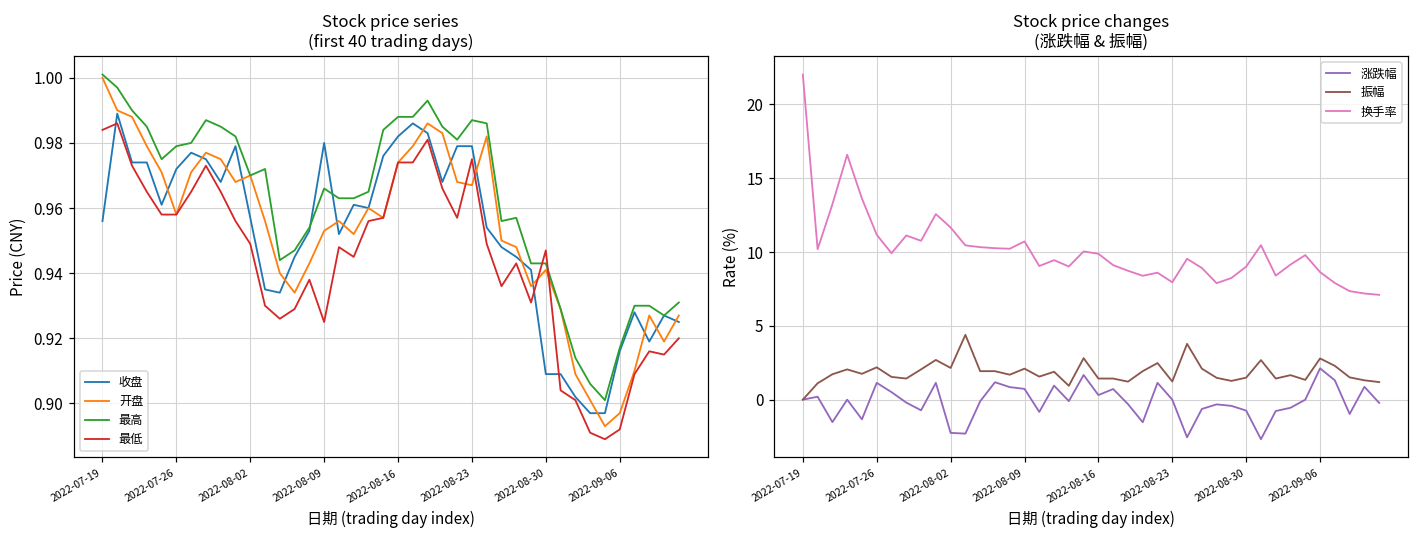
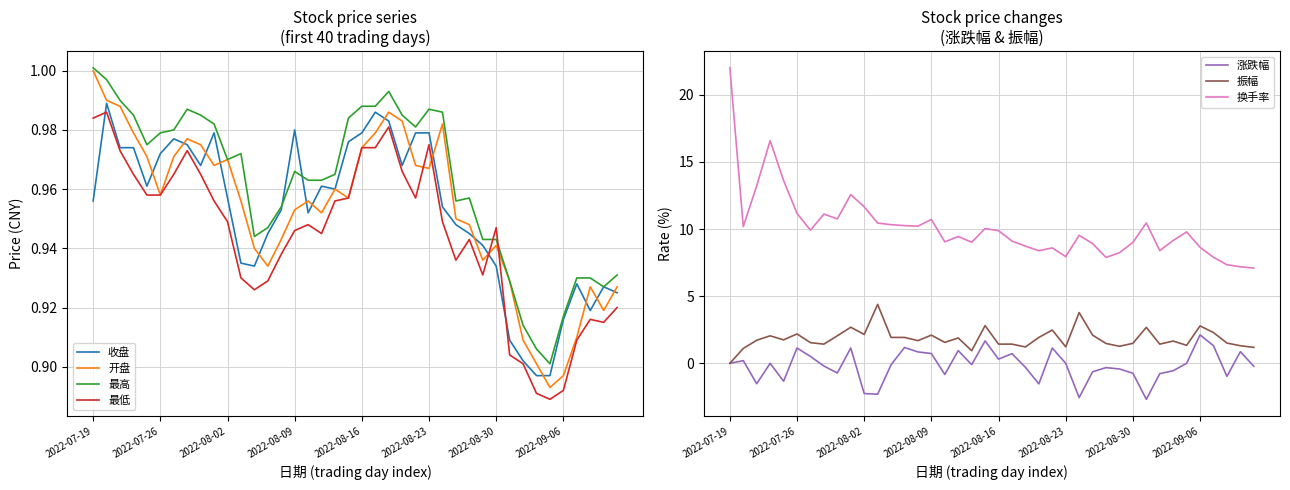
Stock price series (first 40 trading days), 最低, 2022-08-09: 0.925 -> 0.946
Stock price series (first 40 trading days), 收盘, 2022-08-16: 0.982 -> 0.979
Stock price series (first 40 trading days), 收盘, 2022-08-30: 0.909 -> 0.934
